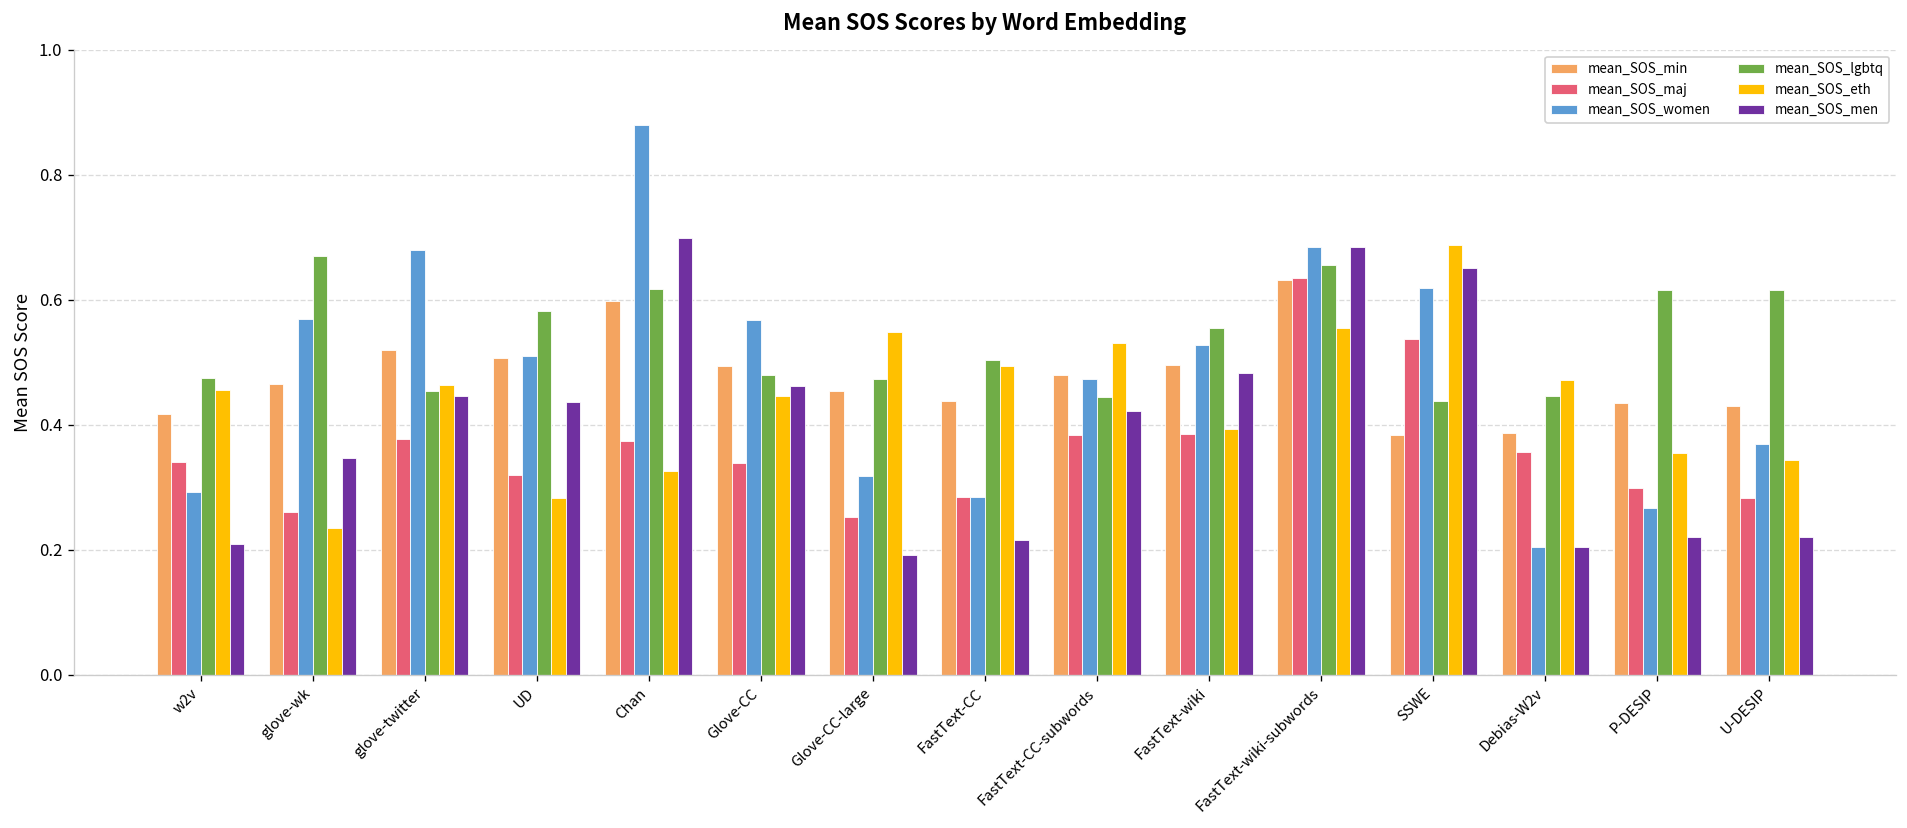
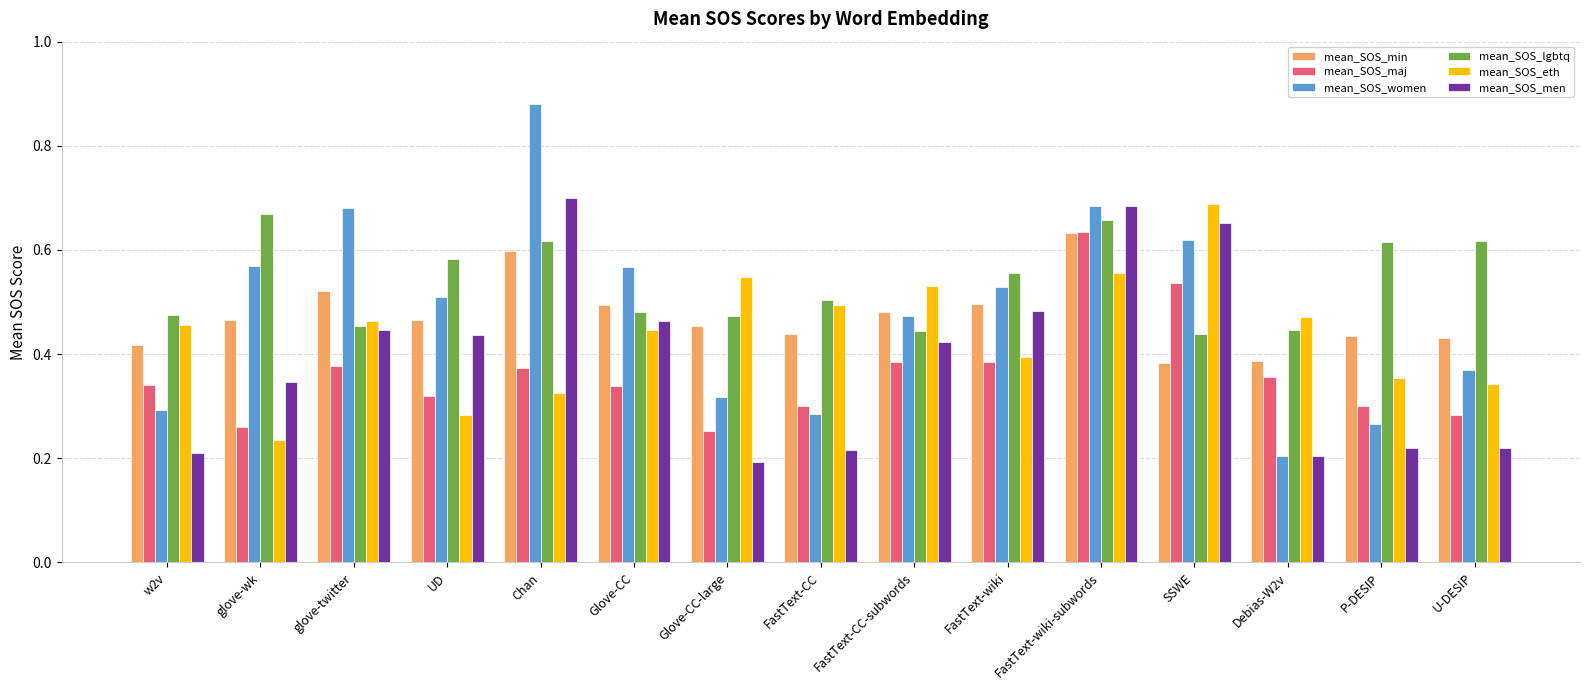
mean_SOS_min, UD: 0.51 -> 0.47
mean_SOS_maj, FastText-CC: 0.28 -> 0.30
